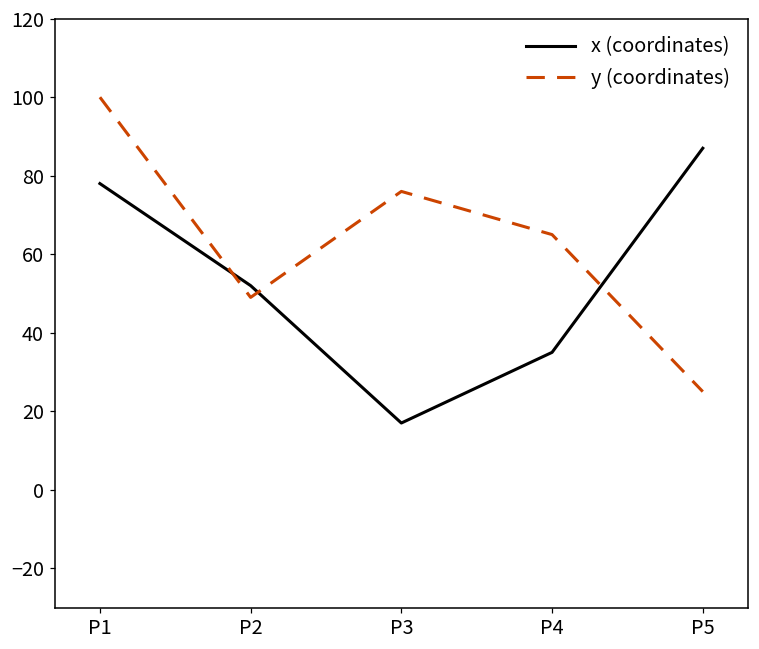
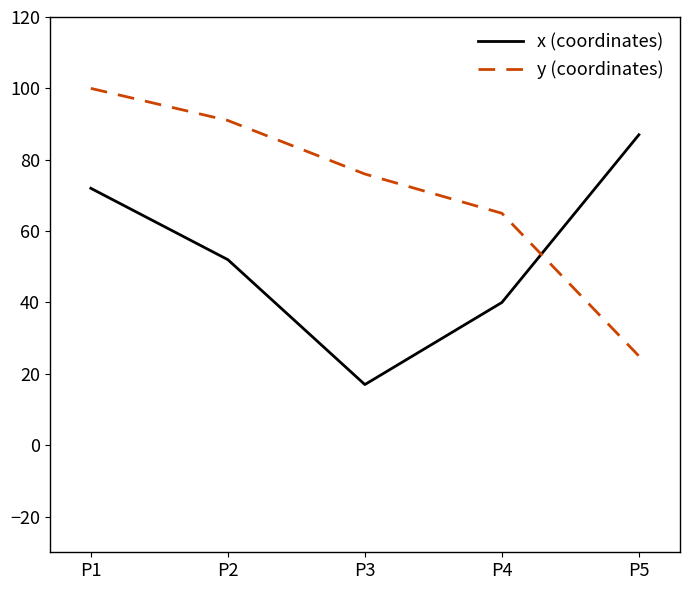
x (coordinates), P1: 78 -> 72
y (coordinates), P2: 49 -> 91
x (coordinates), P4: 35 -> 40
